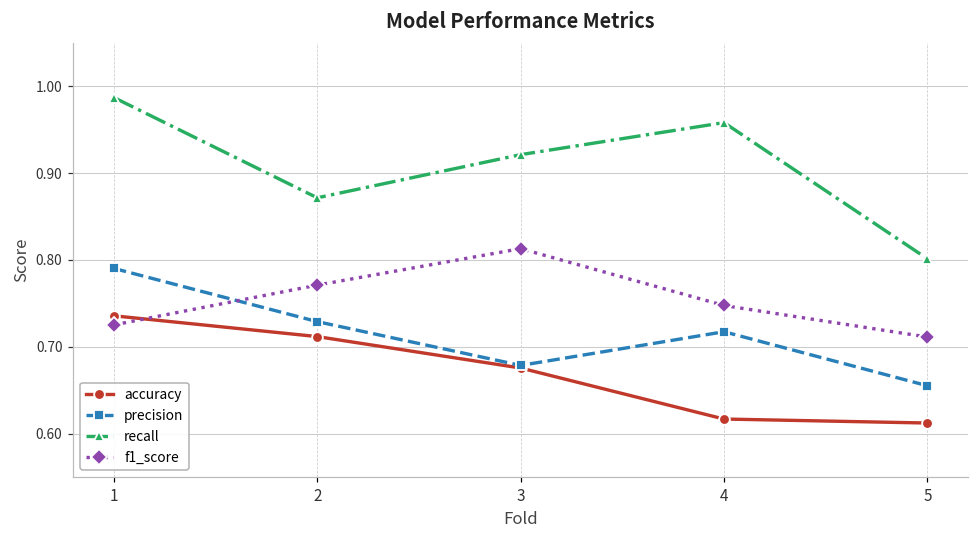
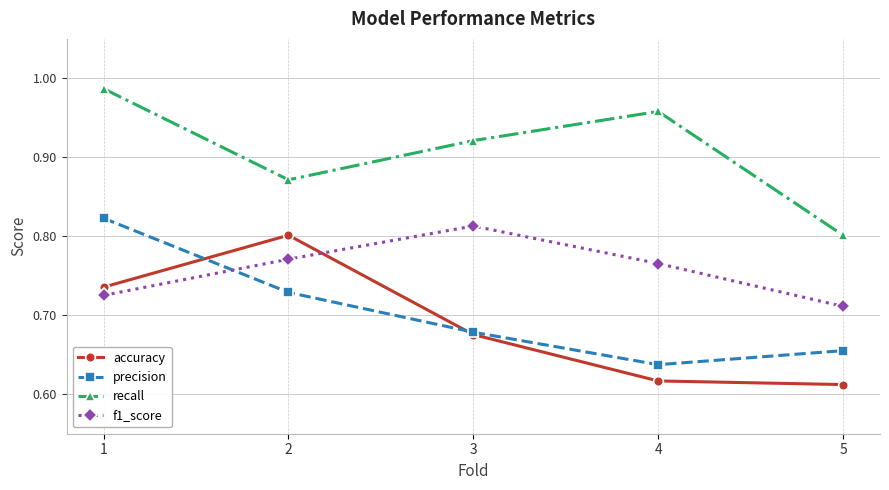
precision, 1: 0.79 -> 0.82
accuracy, 2: 0.71 -> 0.80
precision, 4: 0.72 -> 0.64
f1_score, 4: 0.75 -> 0.77
